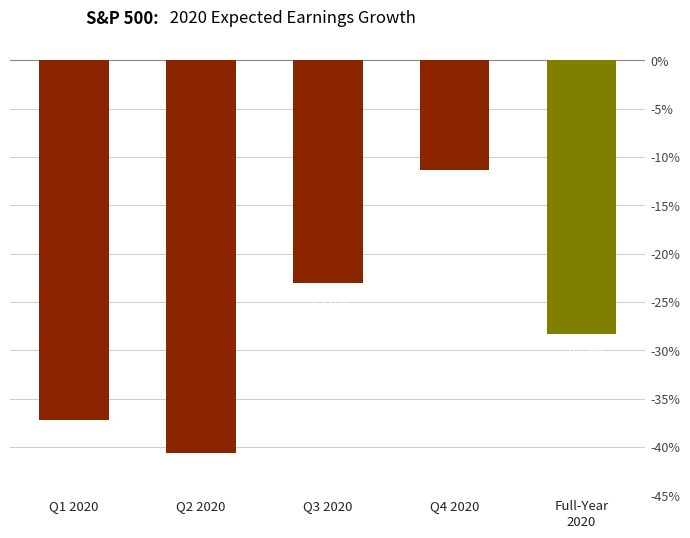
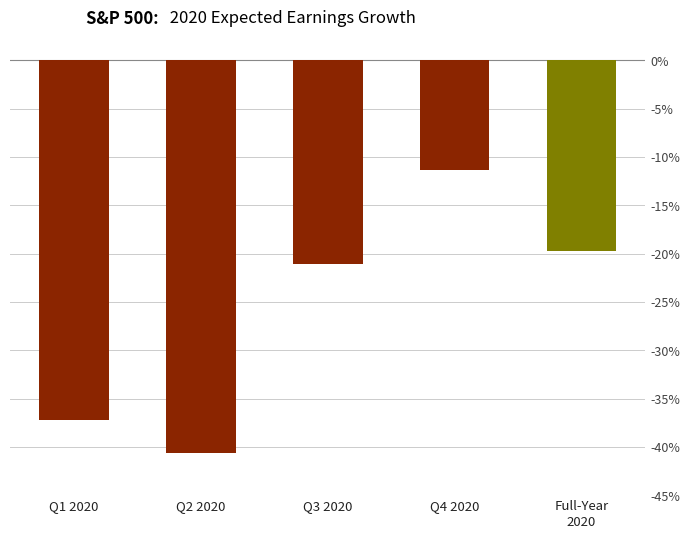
Q3 2020: -23% -> -21%
Full-Year 2020: -28% -> -20%
